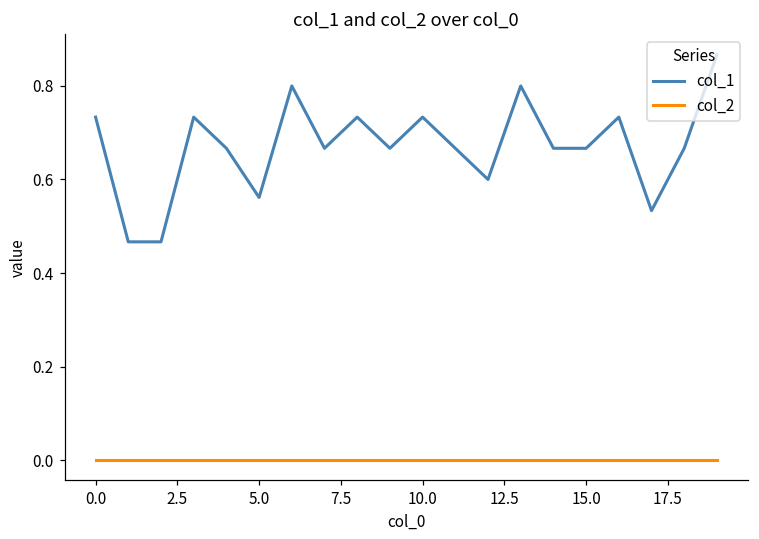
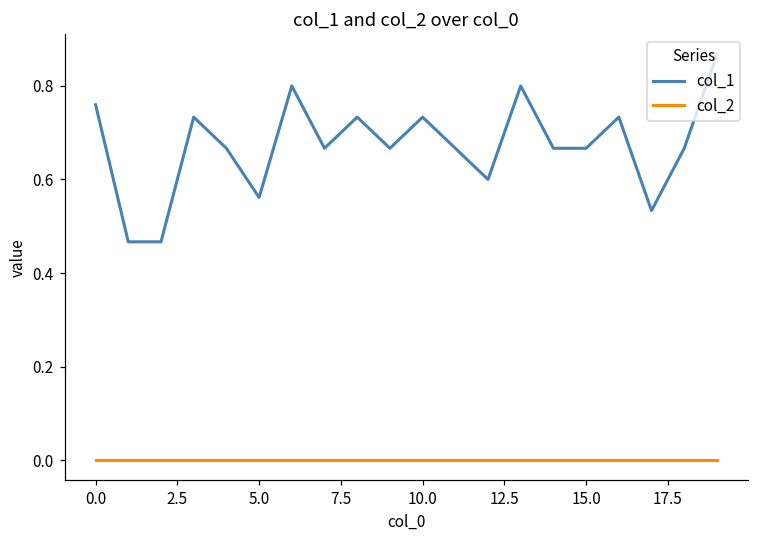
col_1, 0.0: 0.73 -> 0.76
